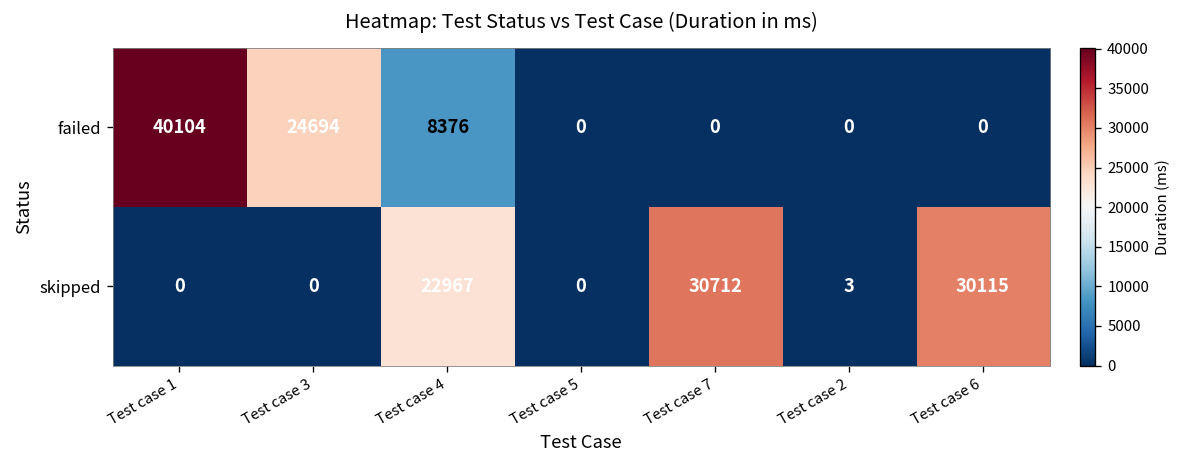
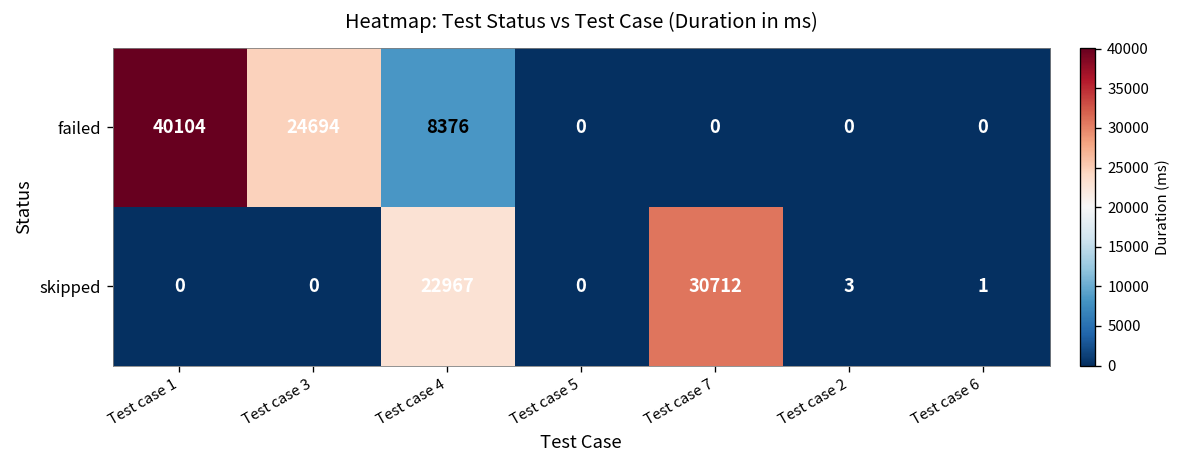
skipped, Test case 6: 30115 -> 1
